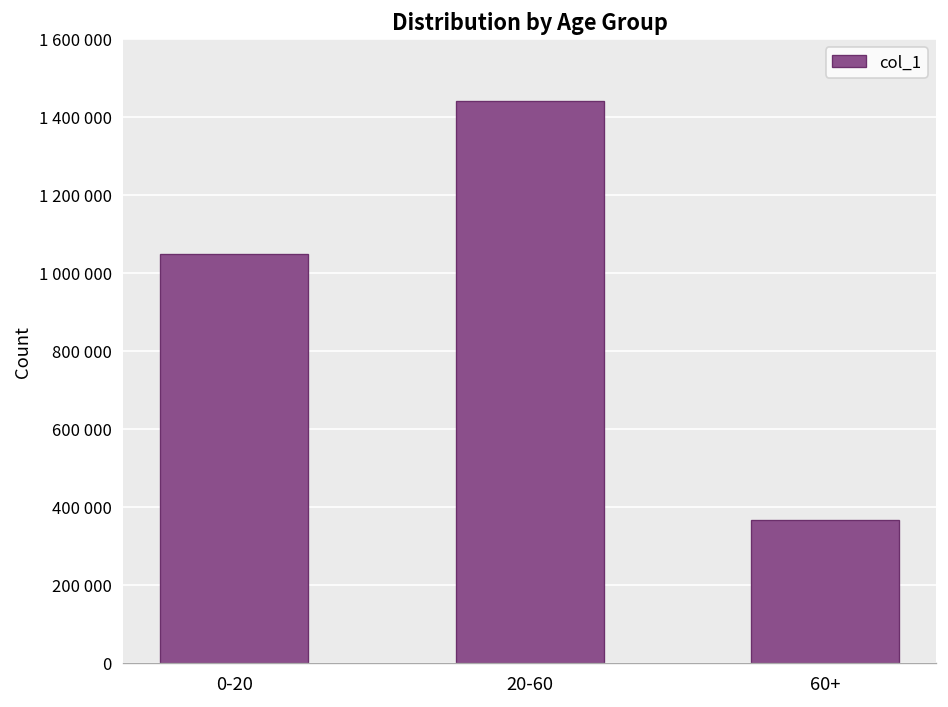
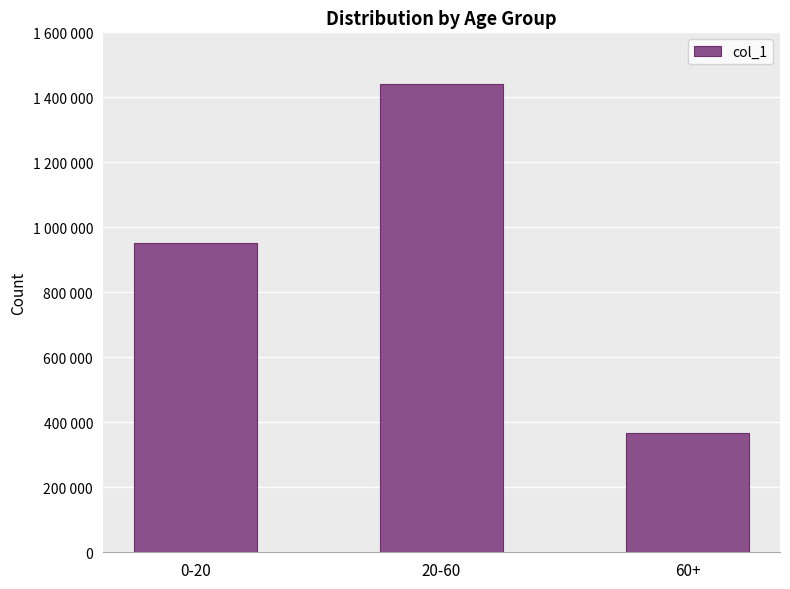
0-20: 1050000 -> 950000
